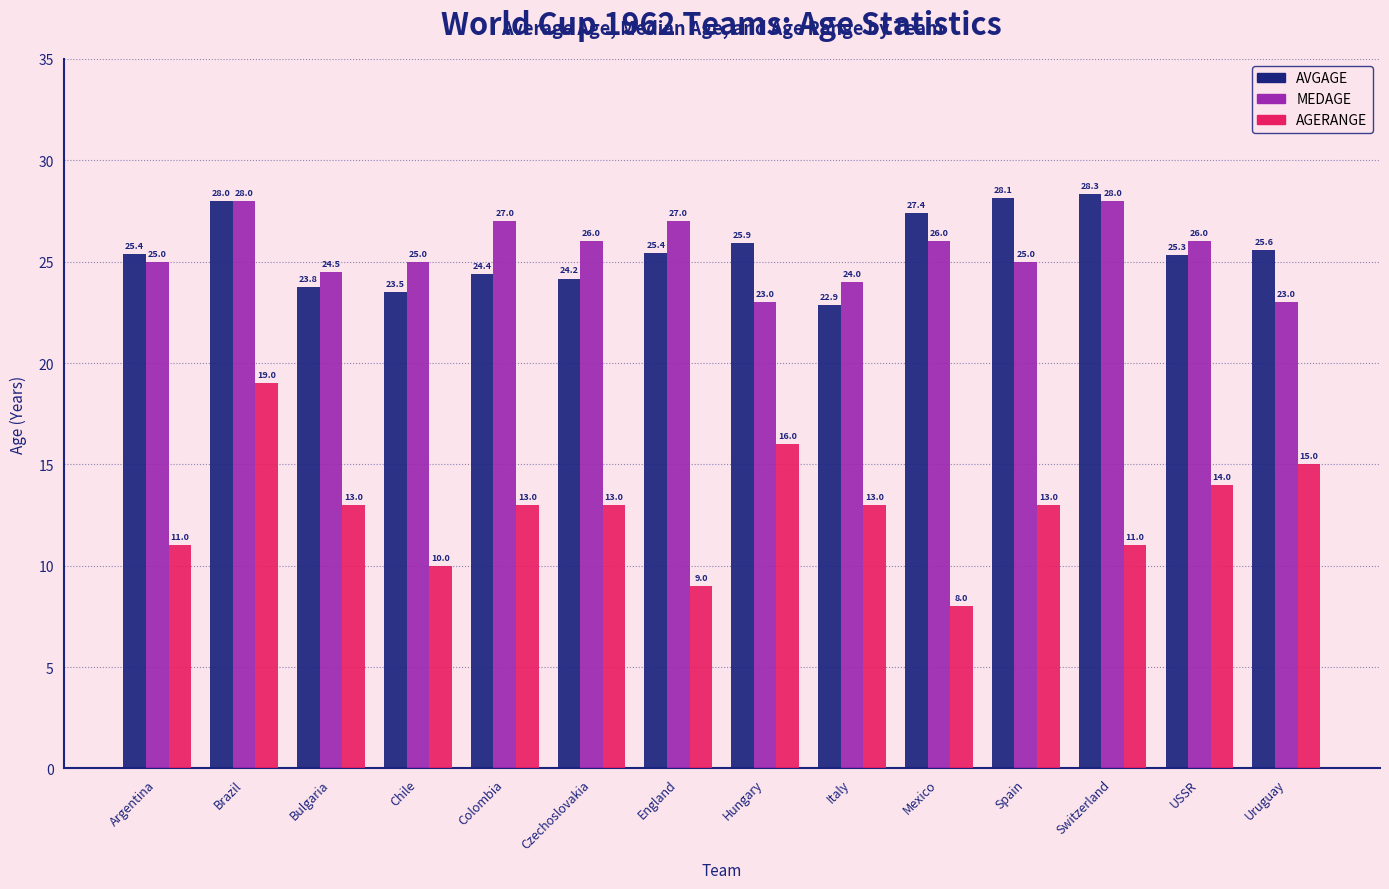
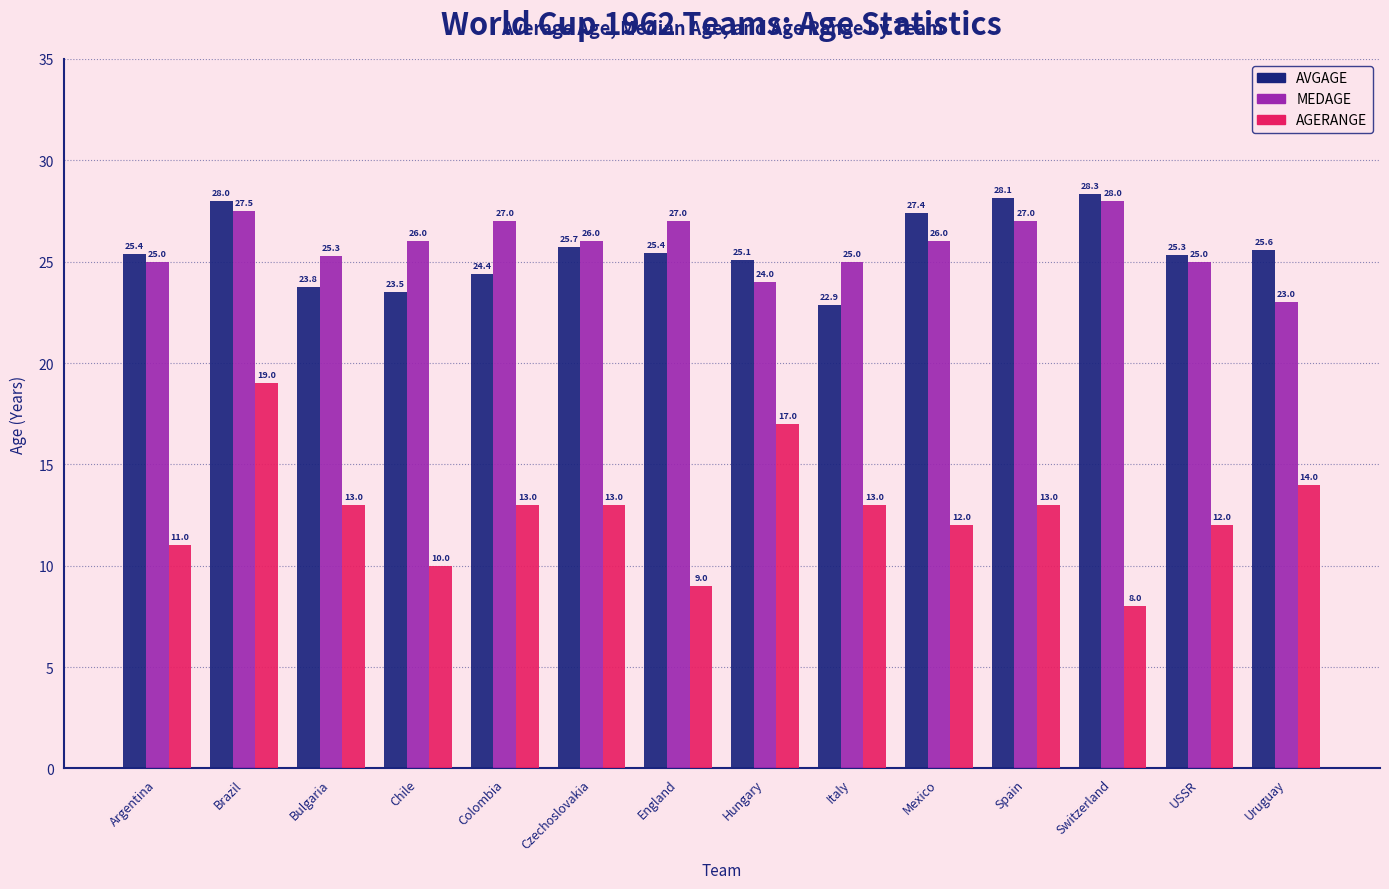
MEDAGE, Brazil: 28.0 -> 27.5
MEDAGE, Bulgaria: 24.5 -> 25.3
MEDAGE, Chile: 25.0 -> 26.0
AVGAGE, Czechoslovakia: 24.2 -> 25.7
AVGAGE, Hungary: 25.9 -> 25.1
MEDAGE, Hungary: 23.0 -> 24.0
AGERANGE, Hungary: 16.0 -> 17.0
MEDAGE, Italy: 24.0 -> 25.0
AGERANGE, Mexico: 8.0 -> 12.0
MEDAGE, Spain: 25.0 -> 27.0
AGERANGE, Switzerland: 11.0 -> 8.0
MEDAGE, USSR: 26.0 -> 25.0
AGERANGE, USSR: 14.0 -> 12.0
AGERANGE, Uruguay: 15.0 -> 14.0
